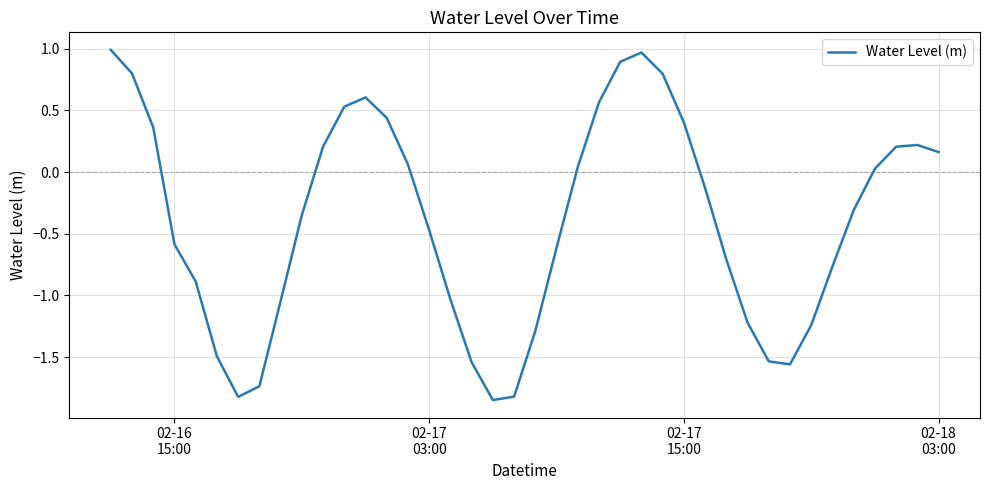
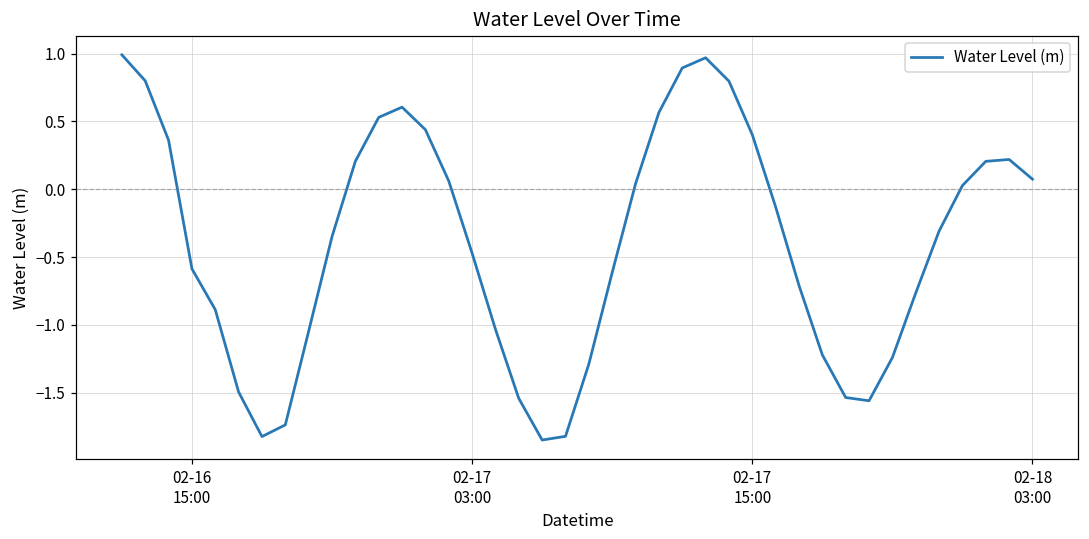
02-18 03:00: 0.16 -> 0.07
